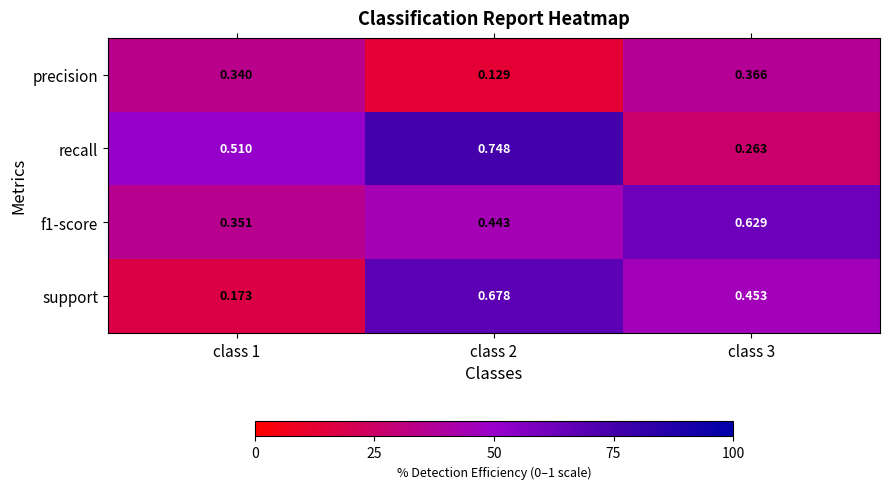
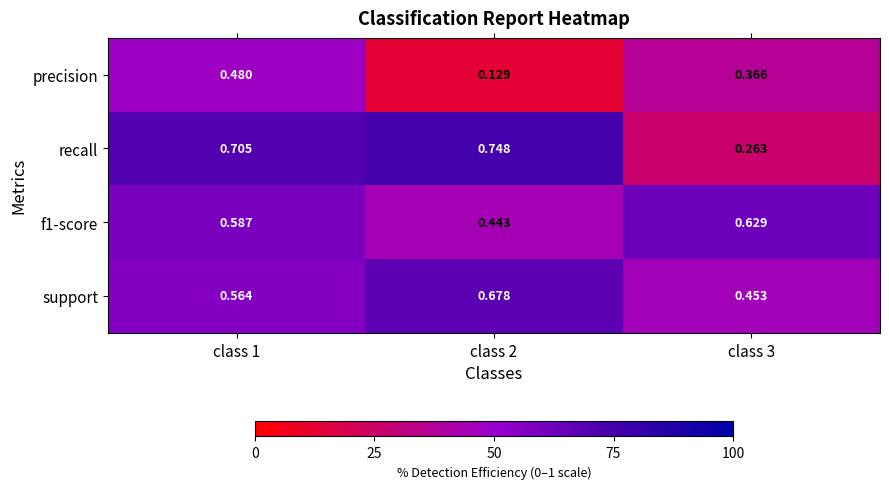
precision, class 1: 0.340 -> 0.480
recall, class 1: 0.510 -> 0.705
f1-score, class 1: 0.351 -> 0.587
support, class 1: 0.173 -> 0.564
